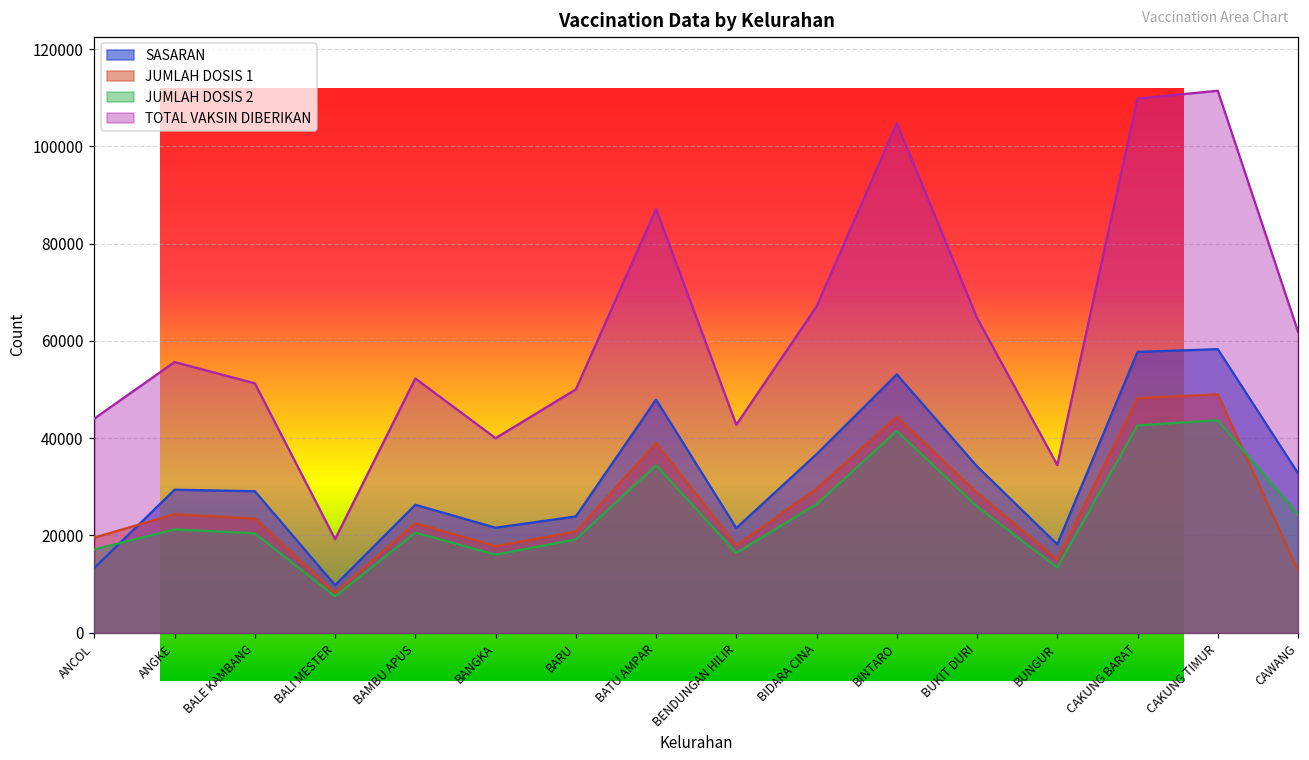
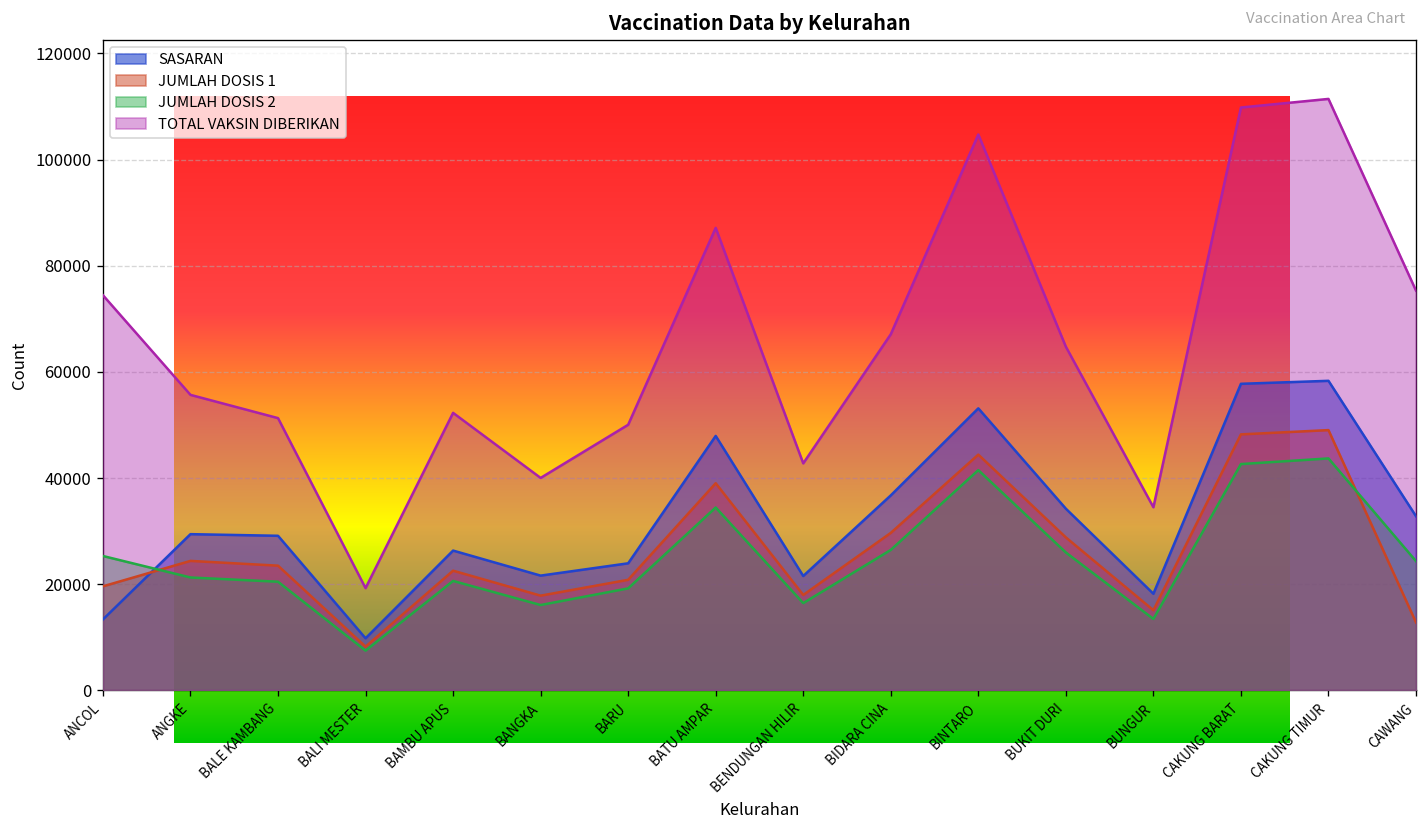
JUMLAH DOSIS 2, ANCOL: 17000 -> 25000
TOTAL VAKSIN DIBERIKAN, ANCOL: 44000 -> 74000
TOTAL VAKSIN DIBERIKAN, CAWANG: 62000 -> 75000
